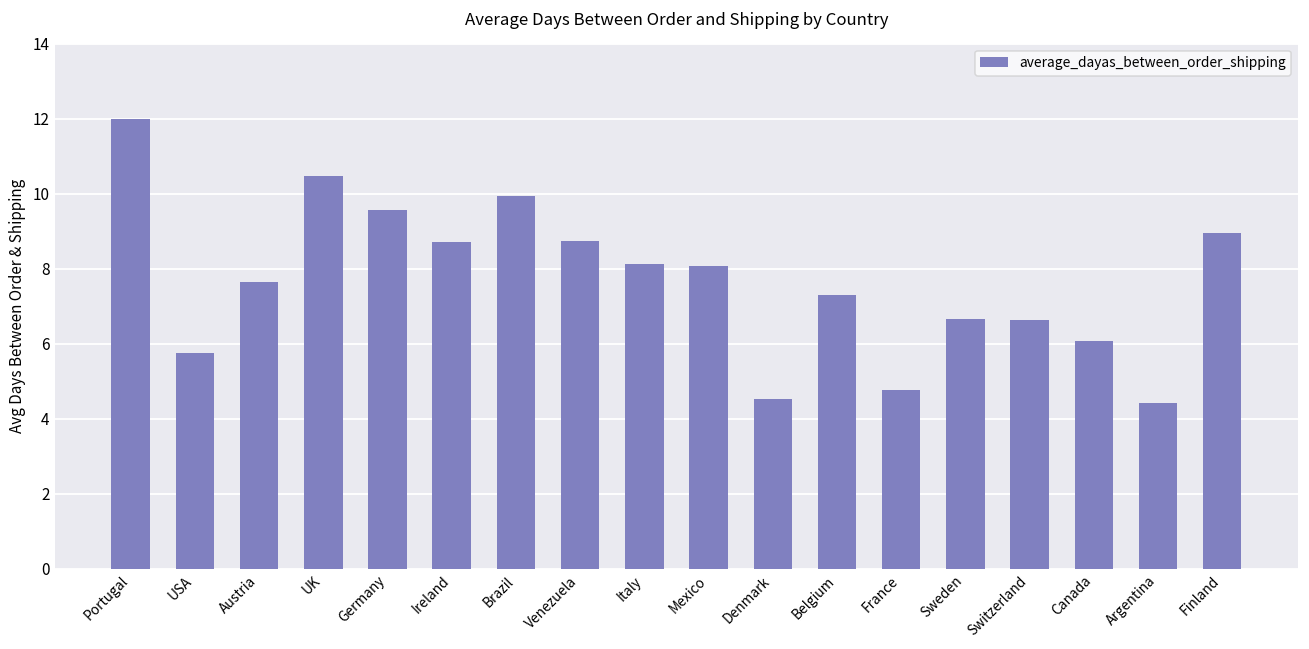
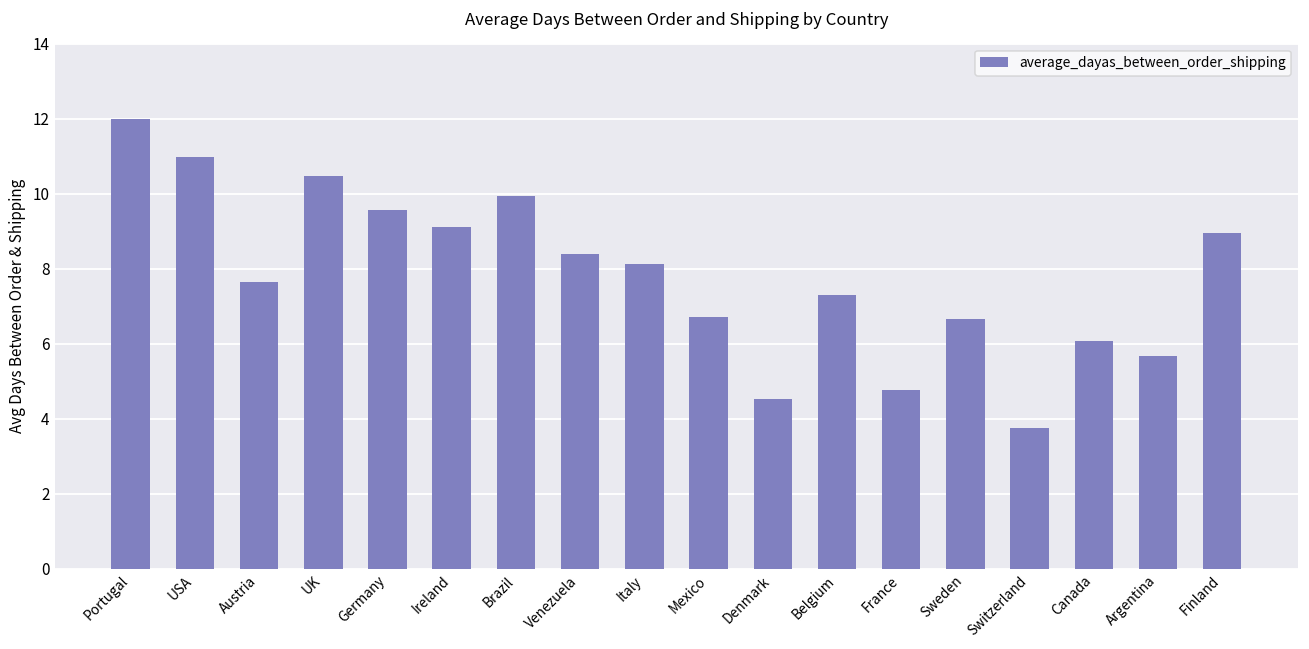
USA: 5.8 -> 11.0
Ireland: 8.7 -> 9.1
Venezuela: 8.8 -> 8.4
Mexico: 8.1 -> 6.7
Switzerland: 6.6 -> 3.8
Argentina: 4.4 -> 5.7
